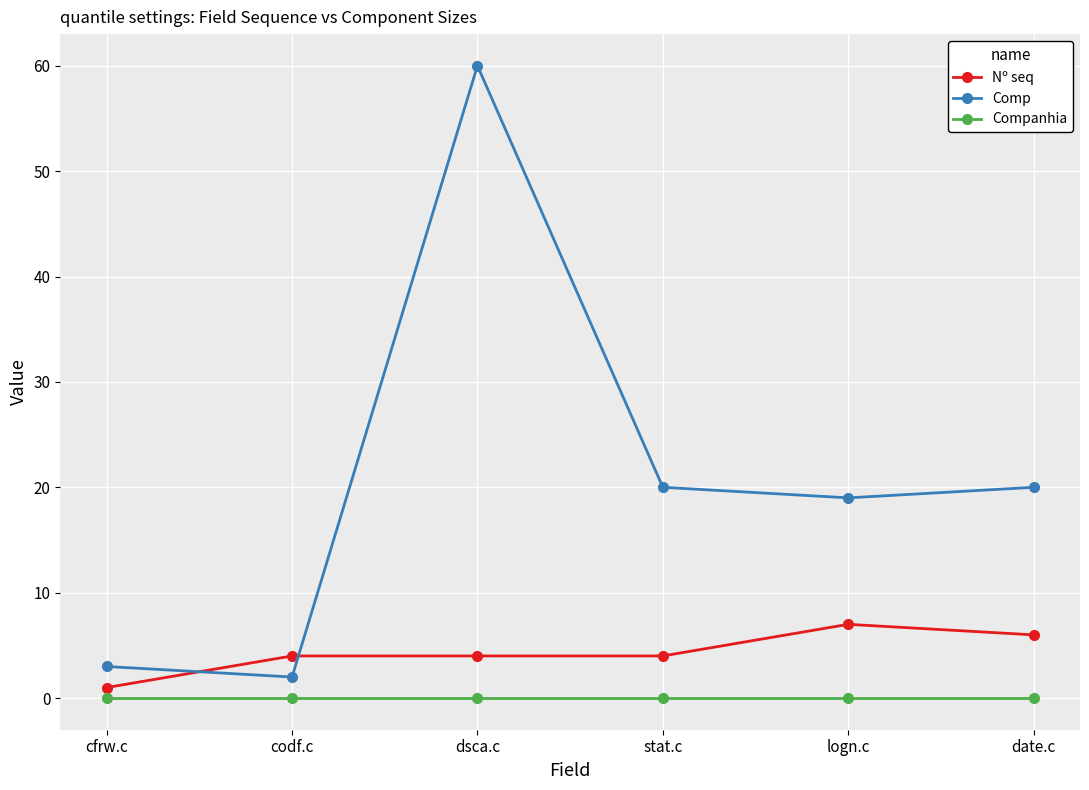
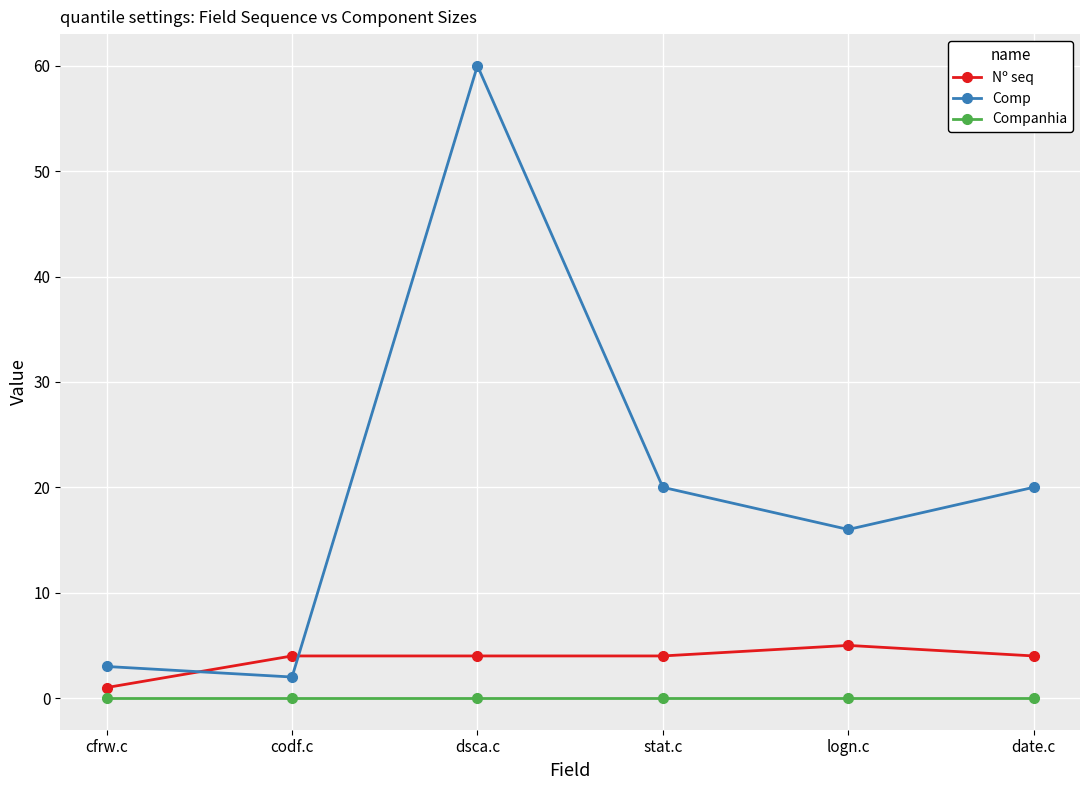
Nº seq, logn.c: 7 -> 5
Comp, logn.c: 19 -> 16
Nº seq, date.c: 6 -> 4
